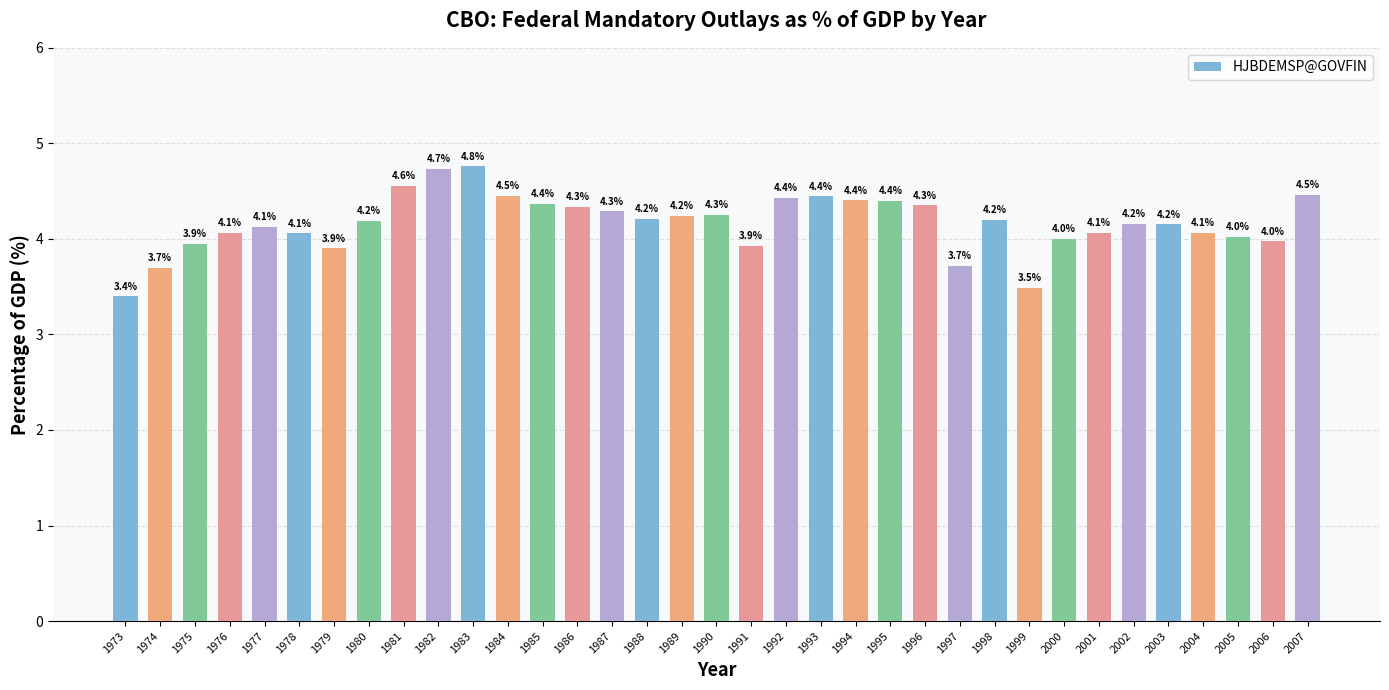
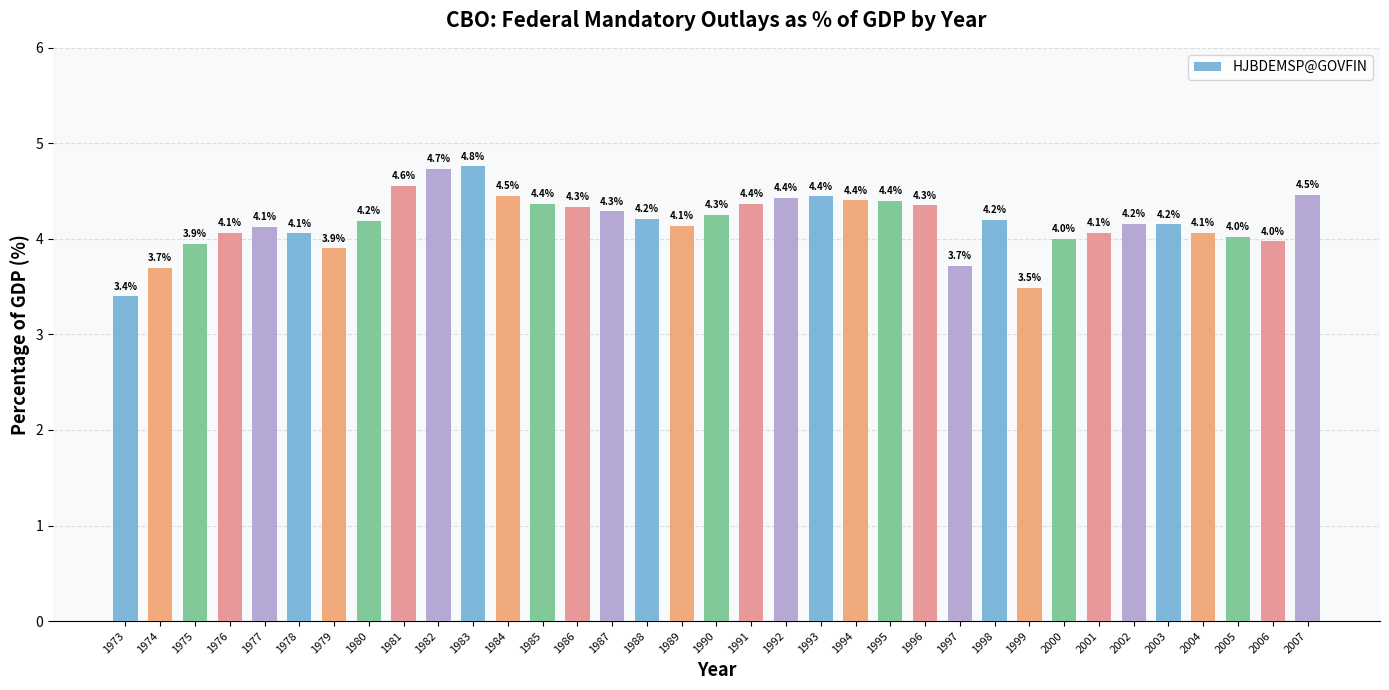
1989: 4.2% -> 4.1%
1991: 3.9% -> 4.4%
